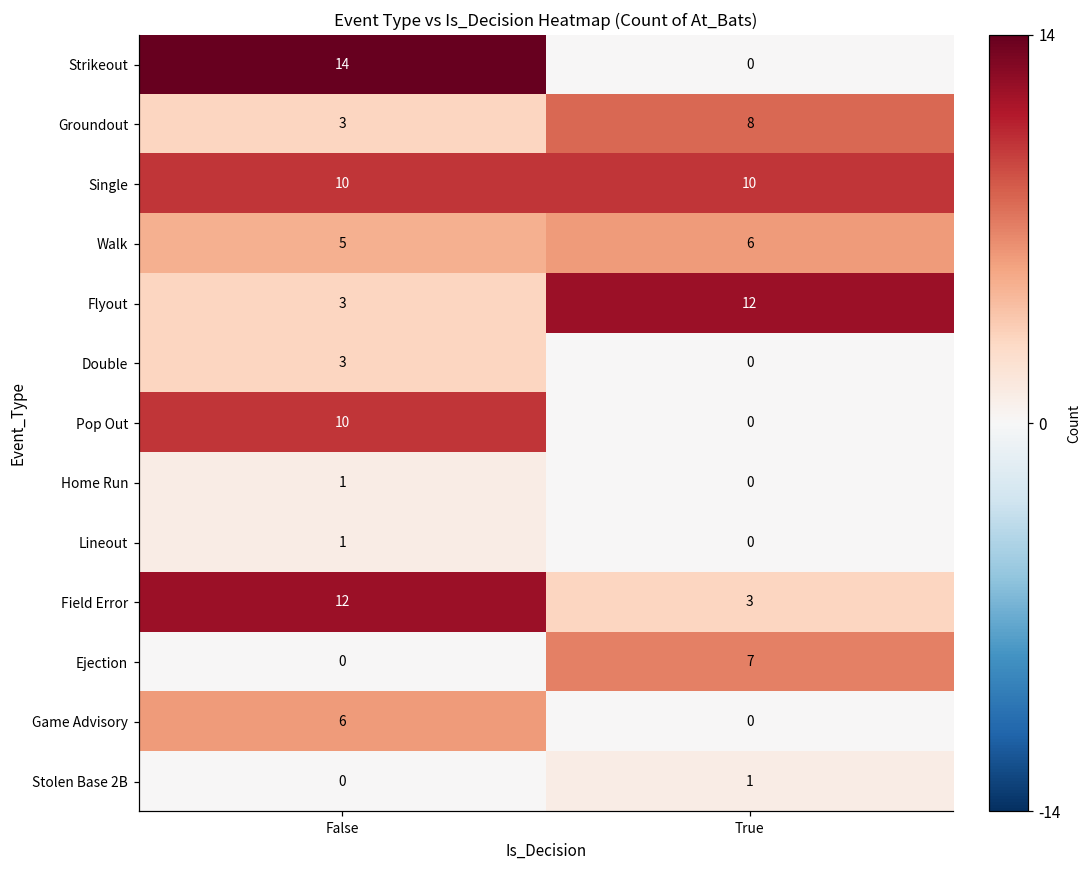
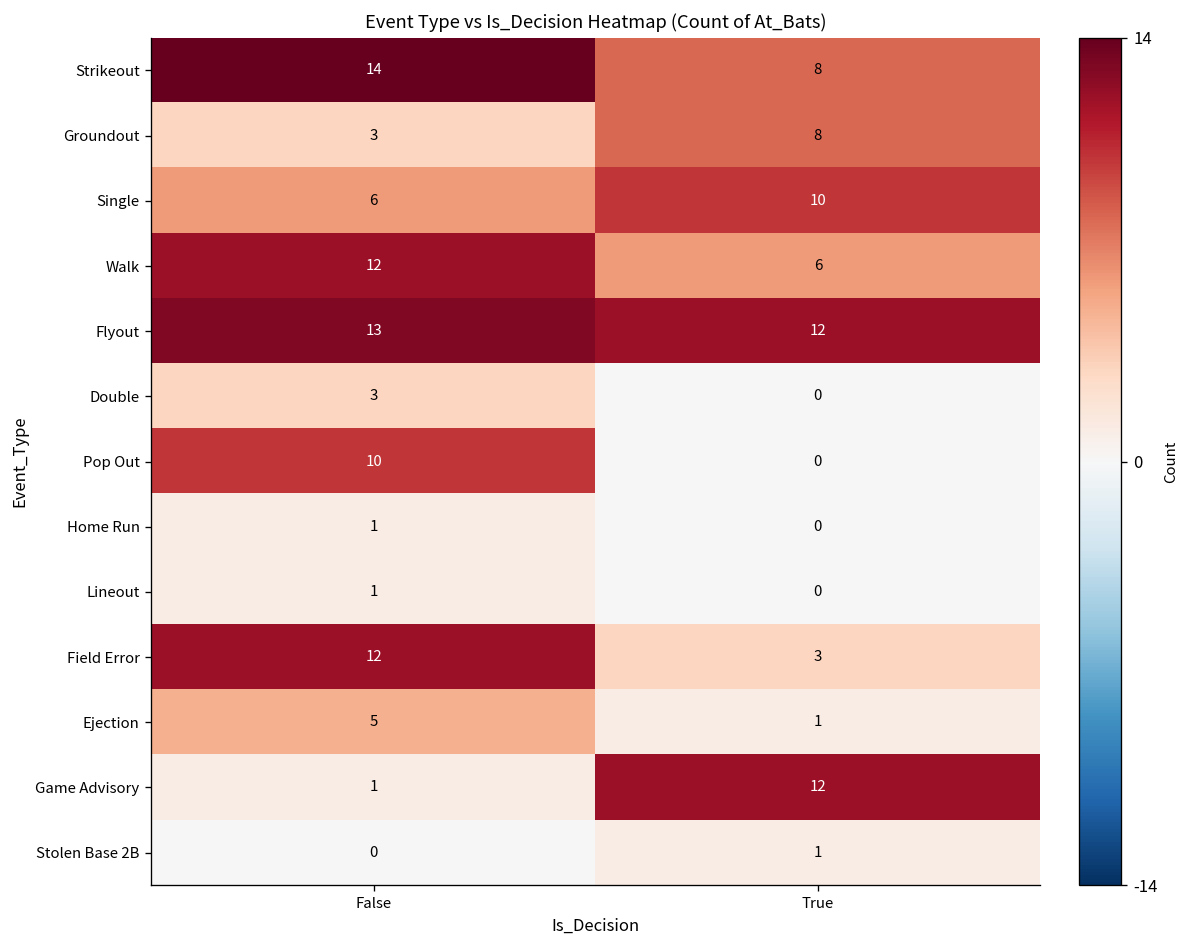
Strikeout, True: 0 -> 8
Single, False: 10 -> 6
Walk, False: 5 -> 12
Flyout, False: 3 -> 13
Ejection, False: 0 -> 5
Ejection, True: 7 -> 1
Game Advisory, False: 6 -> 1
Game Advisory, True: 0 -> 12
